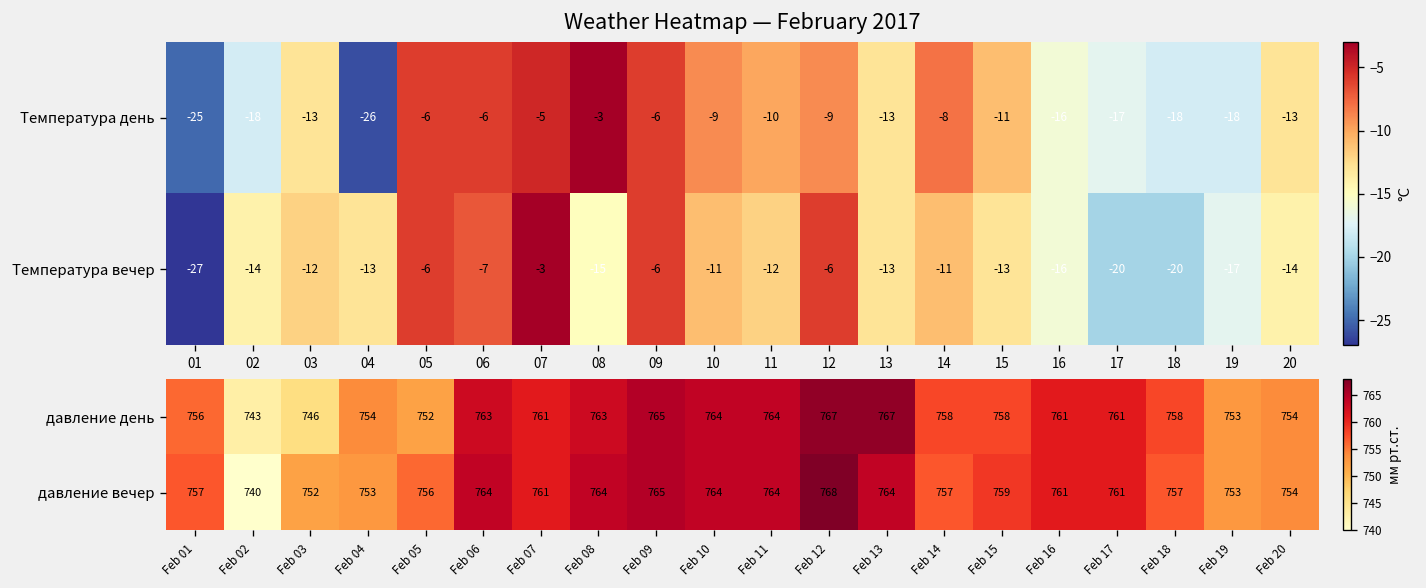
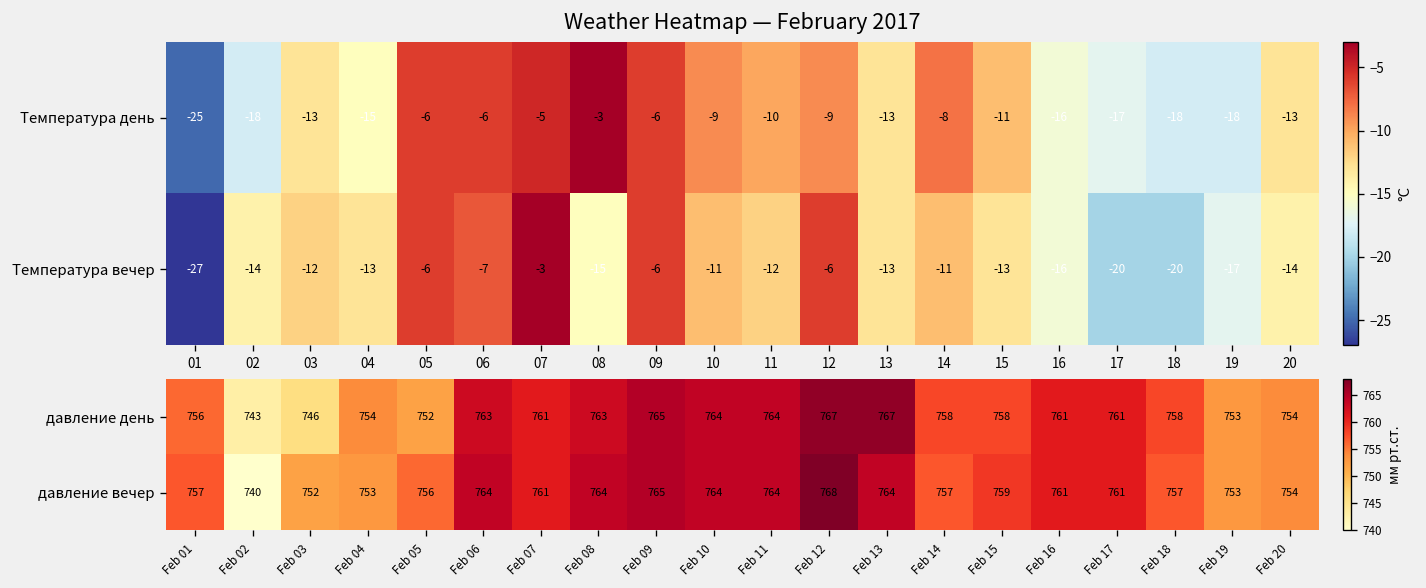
Weather Heatmap — February 2017, Температура день, 04: -26 -> -15
